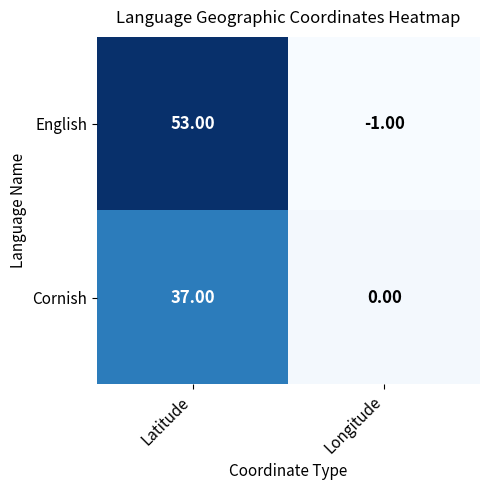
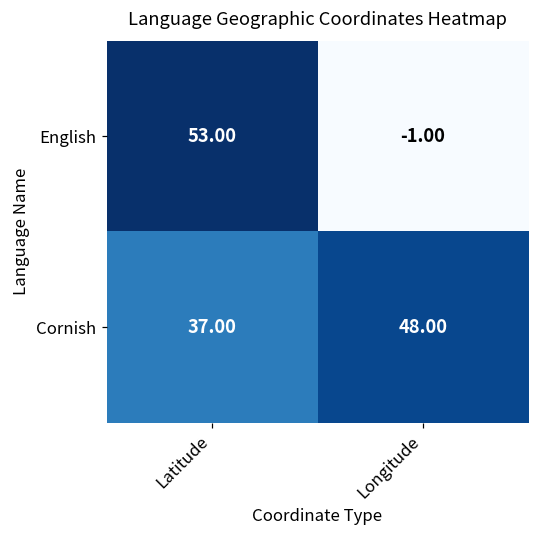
Cornish, Longitude: 0.00 -> 48.00
